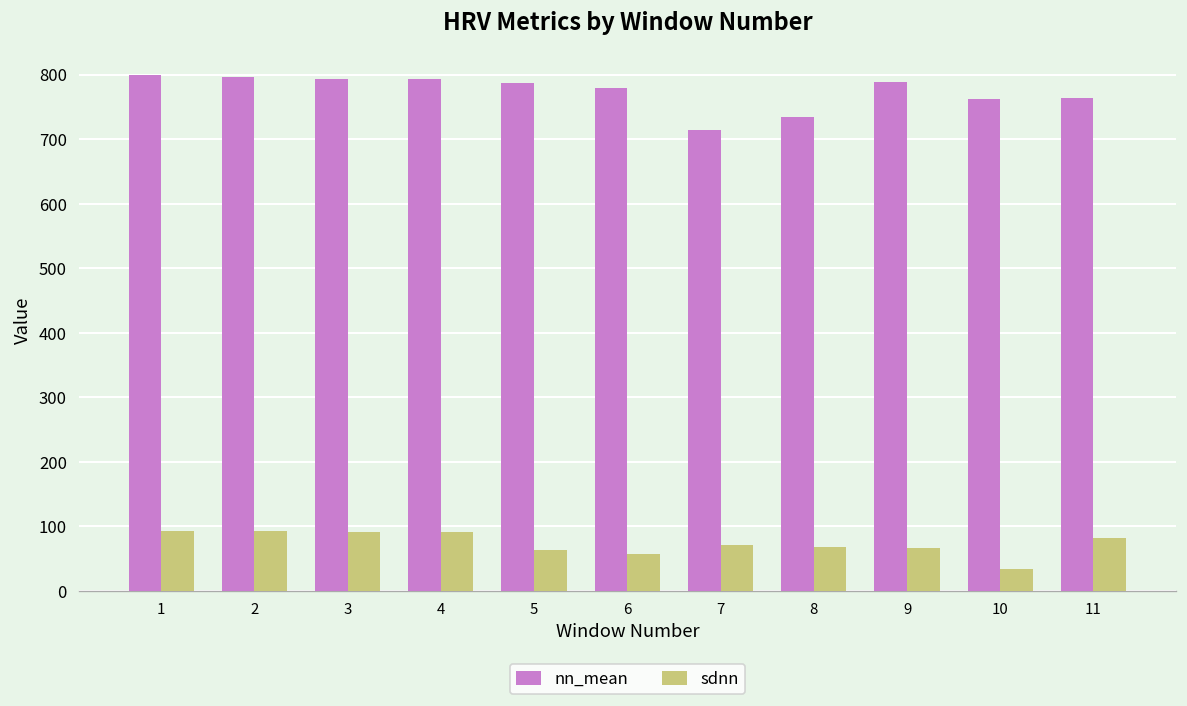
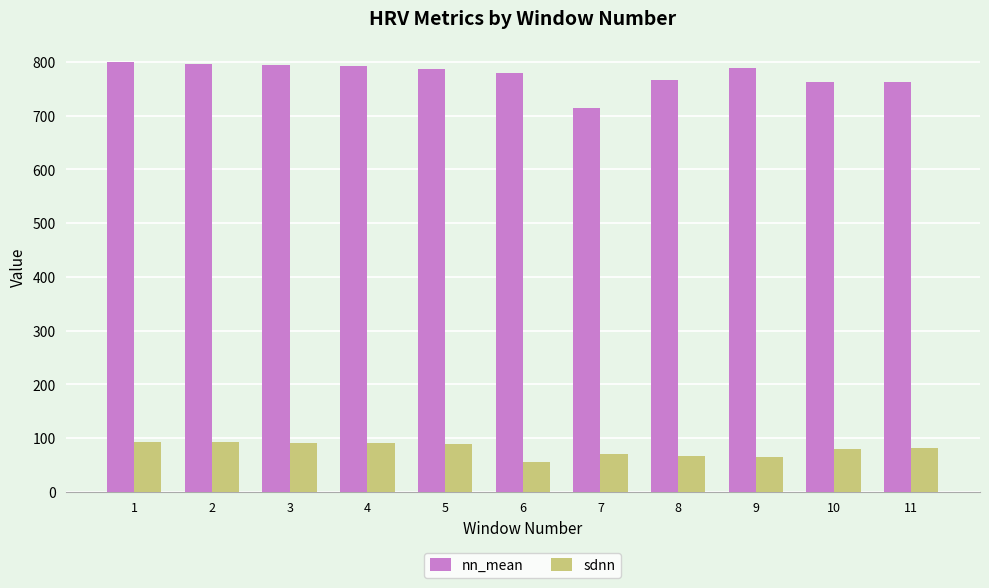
sdnn, 5: 60 -> 90
nn_mean, 8: 730 -> 770
sdnn, 10: 30 -> 80
